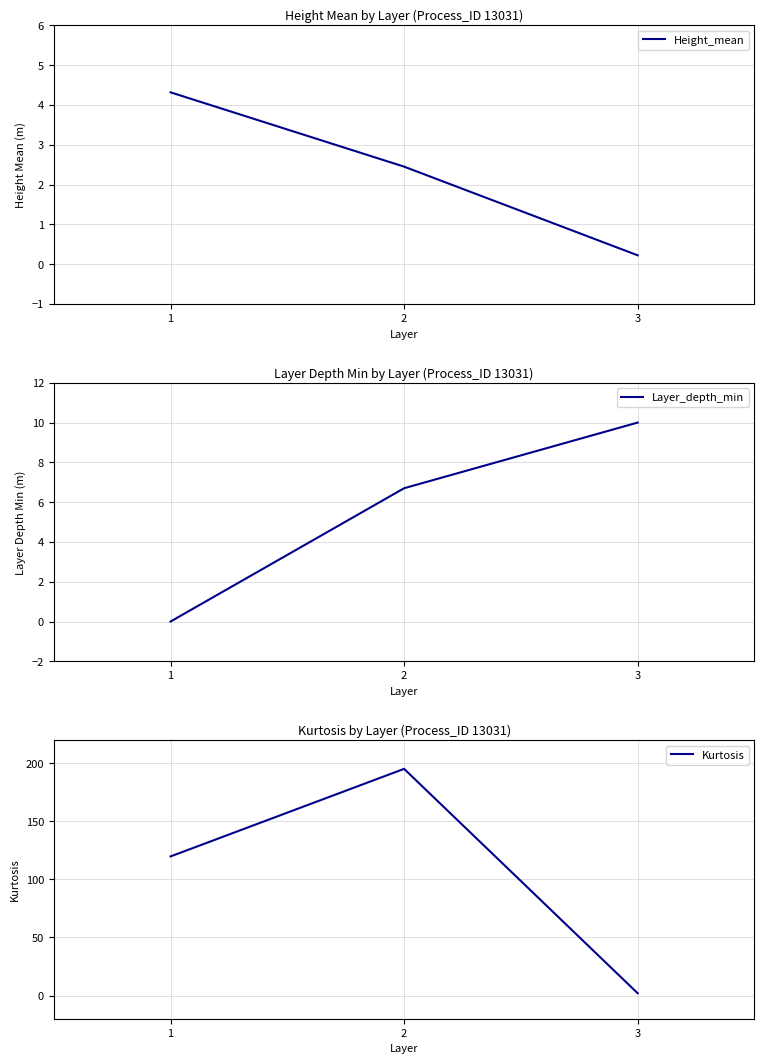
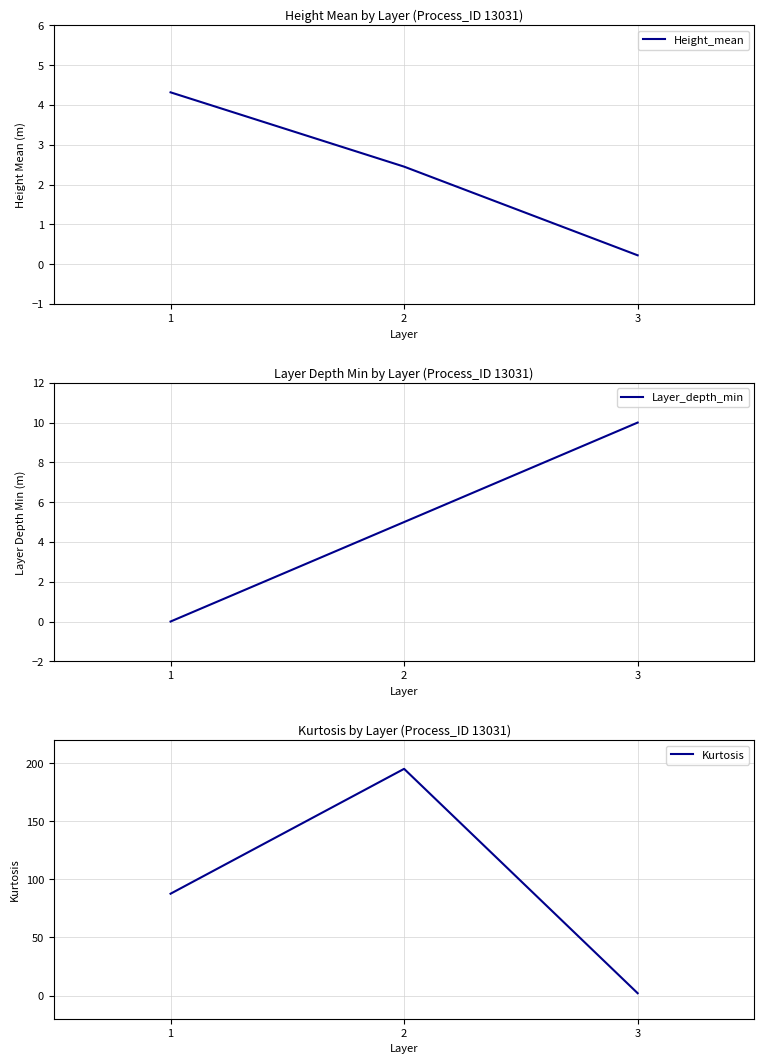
Layer Depth Min by Layer (Process_ID 13031), 2: 6.7 -> 5.0
Kurtosis by Layer (Process_ID 13031), 1: 120 -> 88
